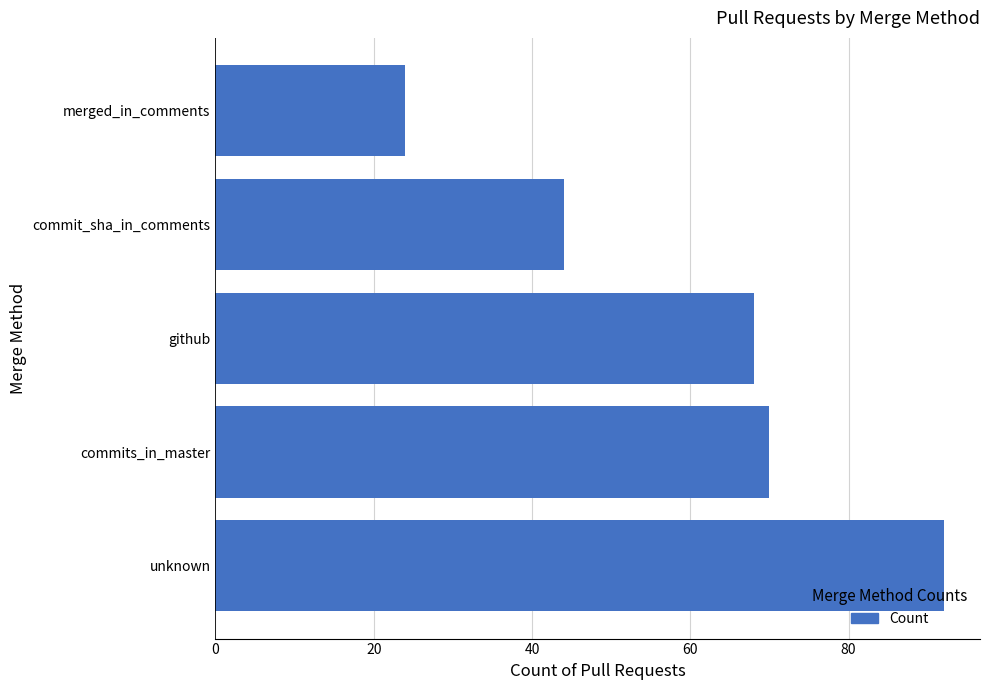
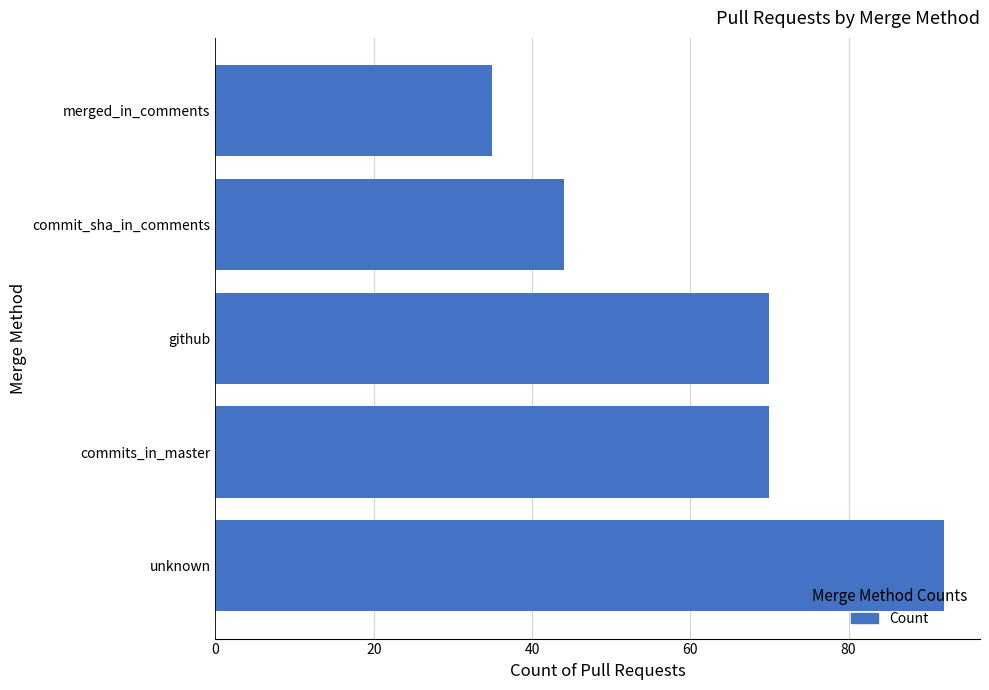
merged_in_comments: 24 -> 35
github: 68 -> 70
